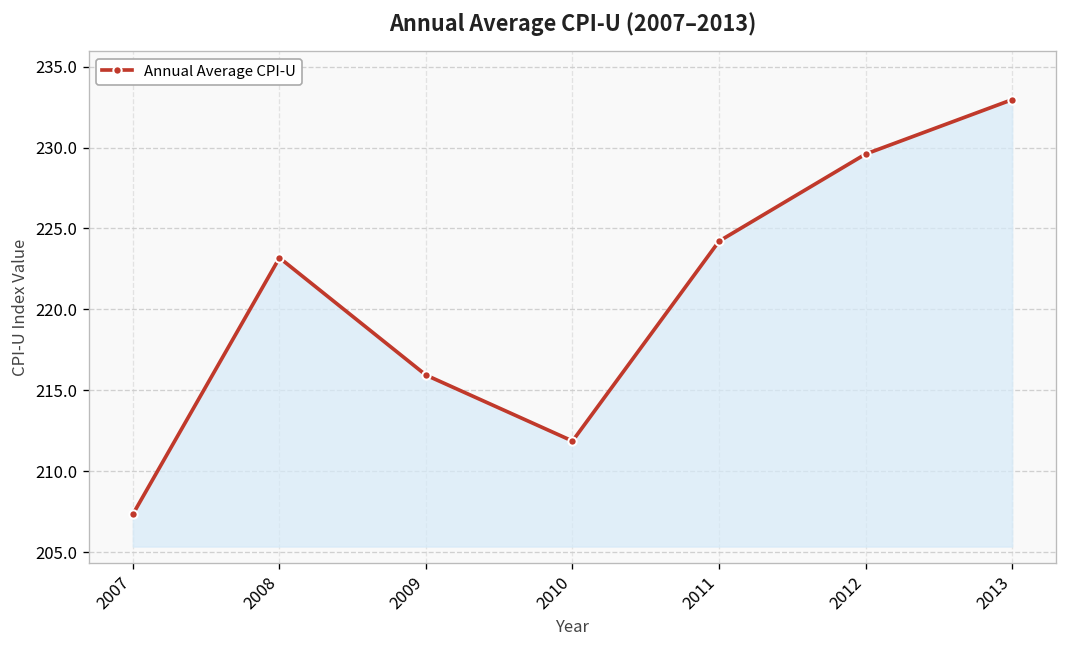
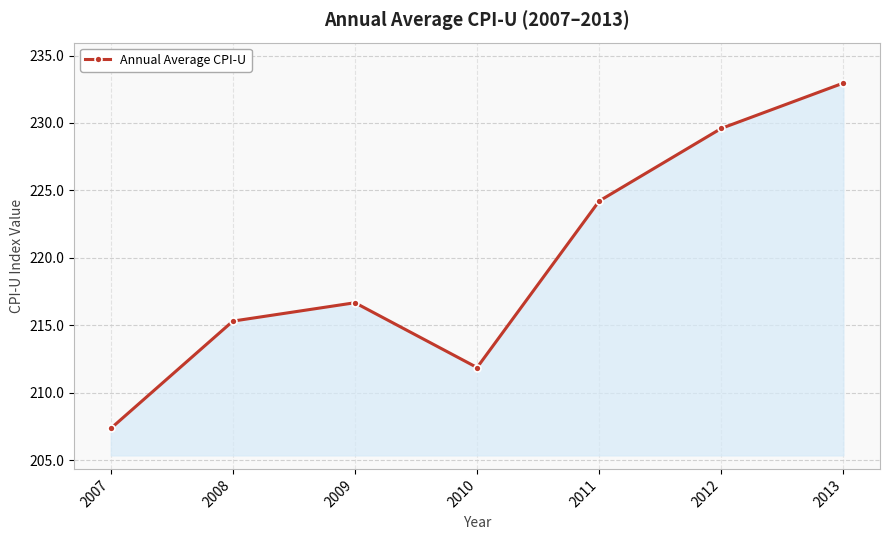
2008: 223.2 -> 215.3
2009: 215.9 -> 216.7
